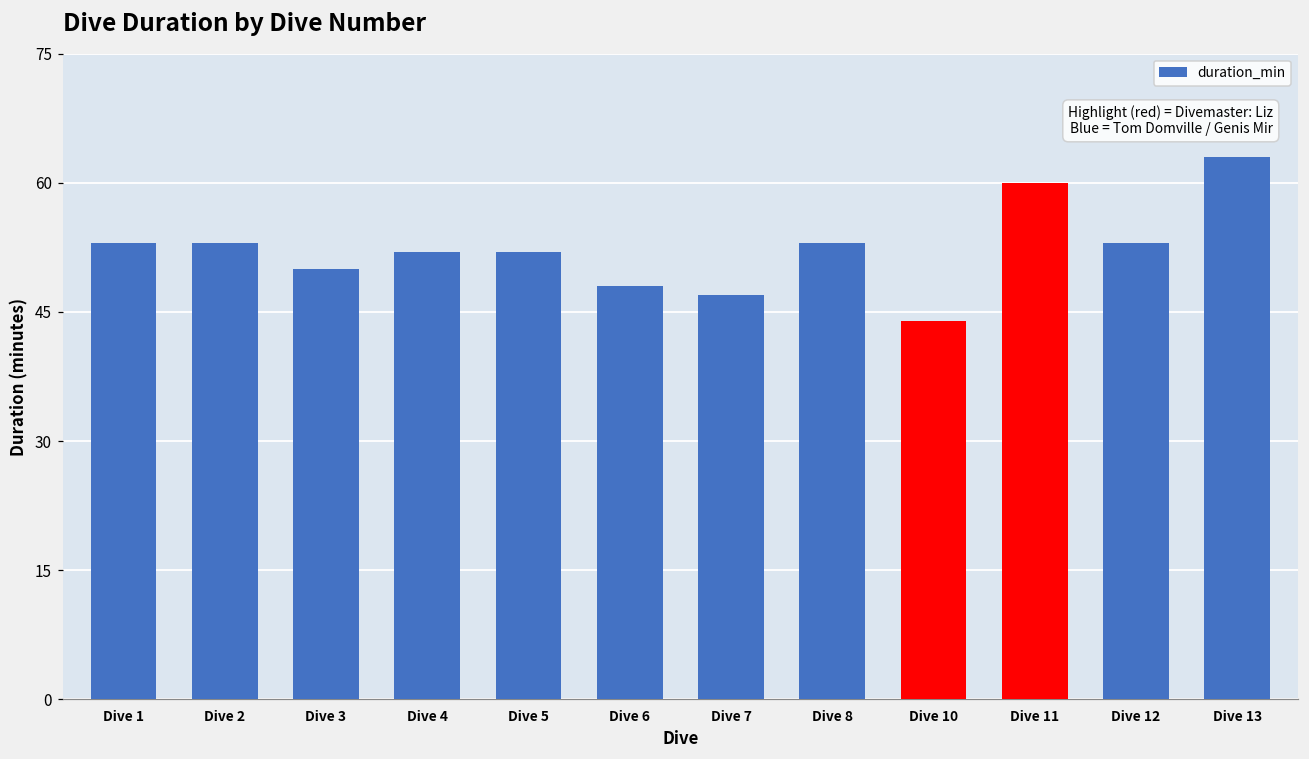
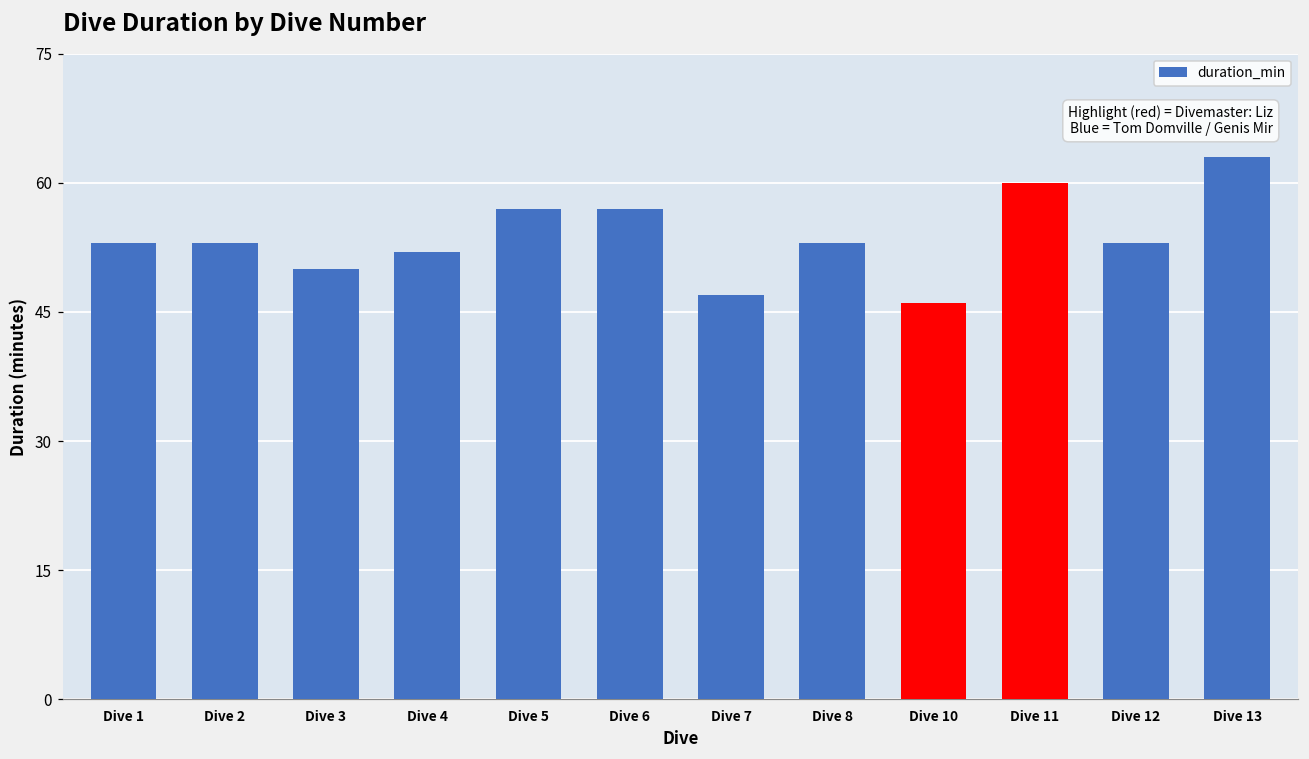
Dive 5: 52 -> 57
Dive 6: 48 -> 57
Dive 10: 44 -> 46
